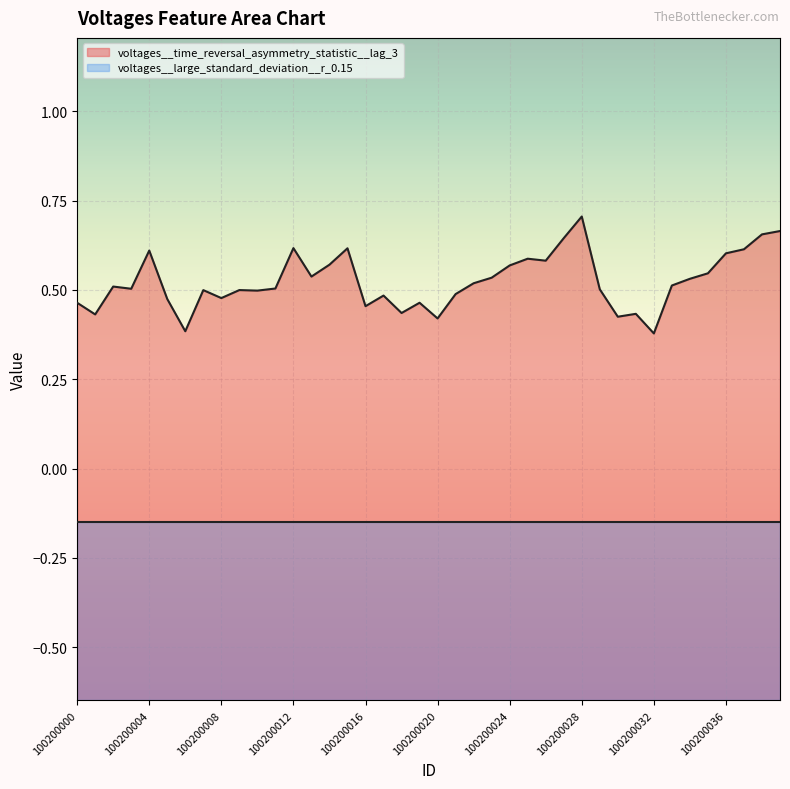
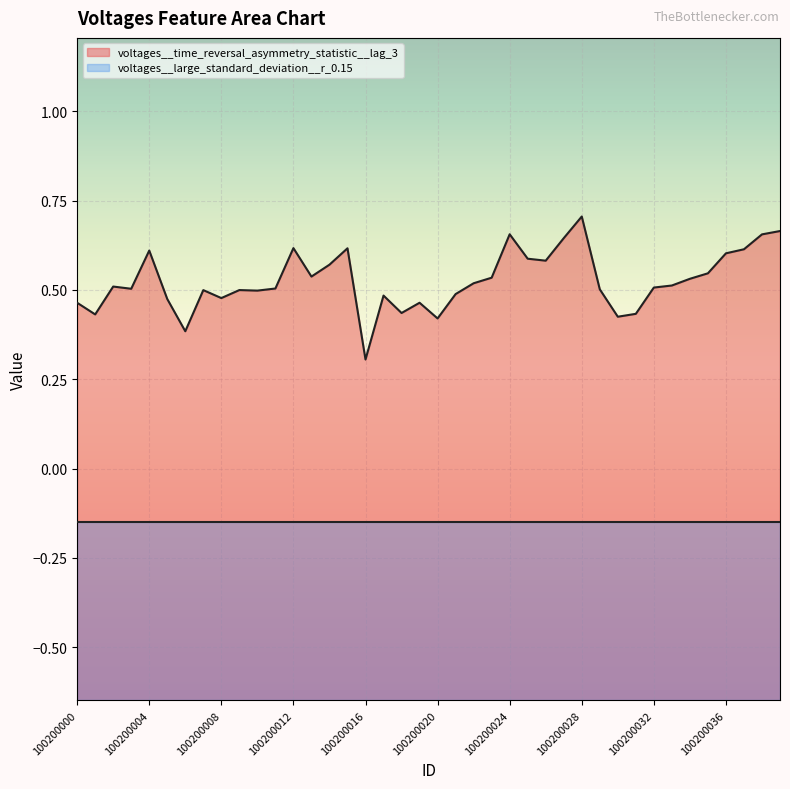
voltages__time_reversal_asymmetry_statistic__lag_3, 100200016: 0.45 -> 0.31
voltages__time_reversal_asymmetry_statistic__lag_3, 100200024: 0.57 -> 0.66
voltages__time_reversal_asymmetry_statistic__lag_3, 100200032: 0.38 -> 0.51
